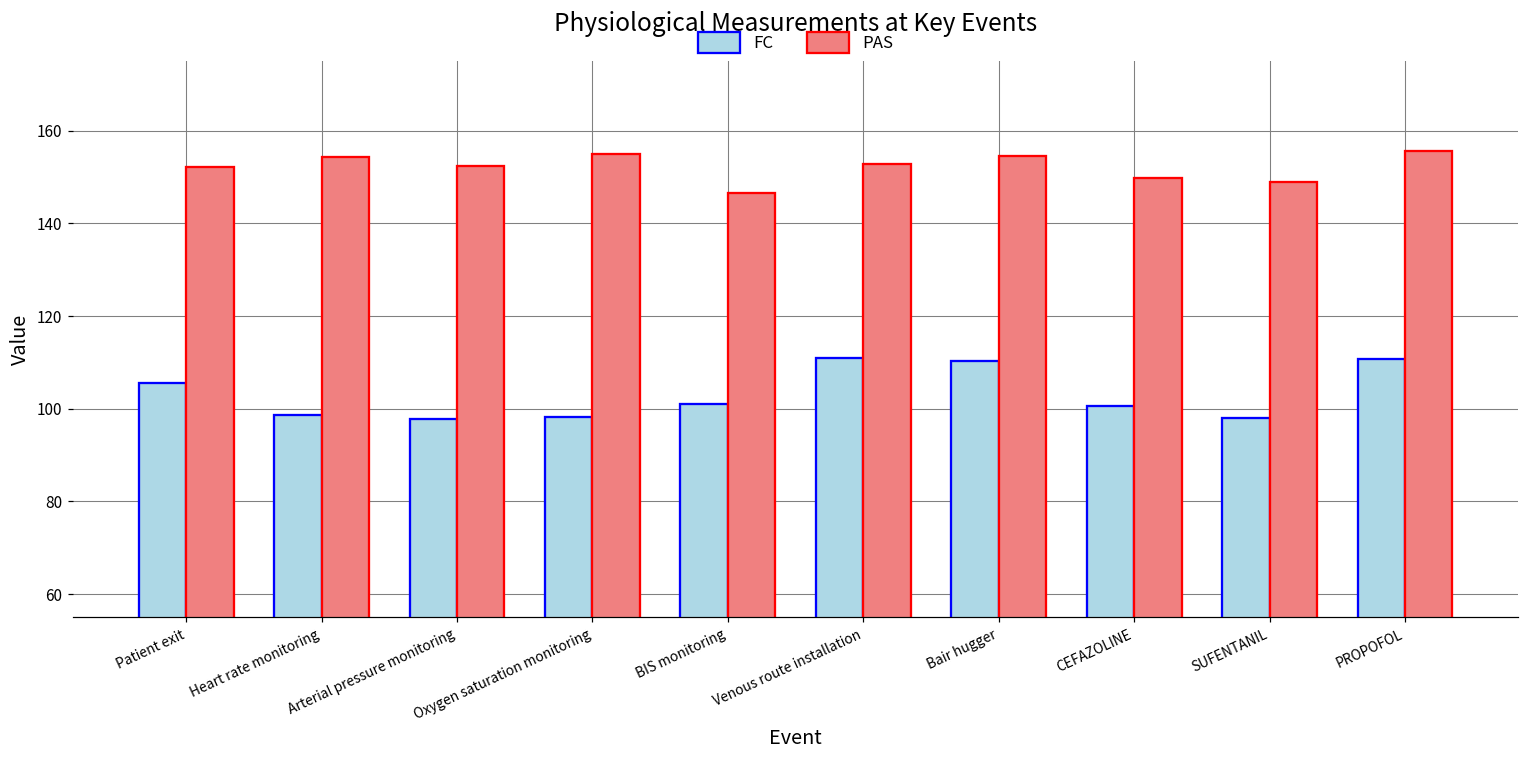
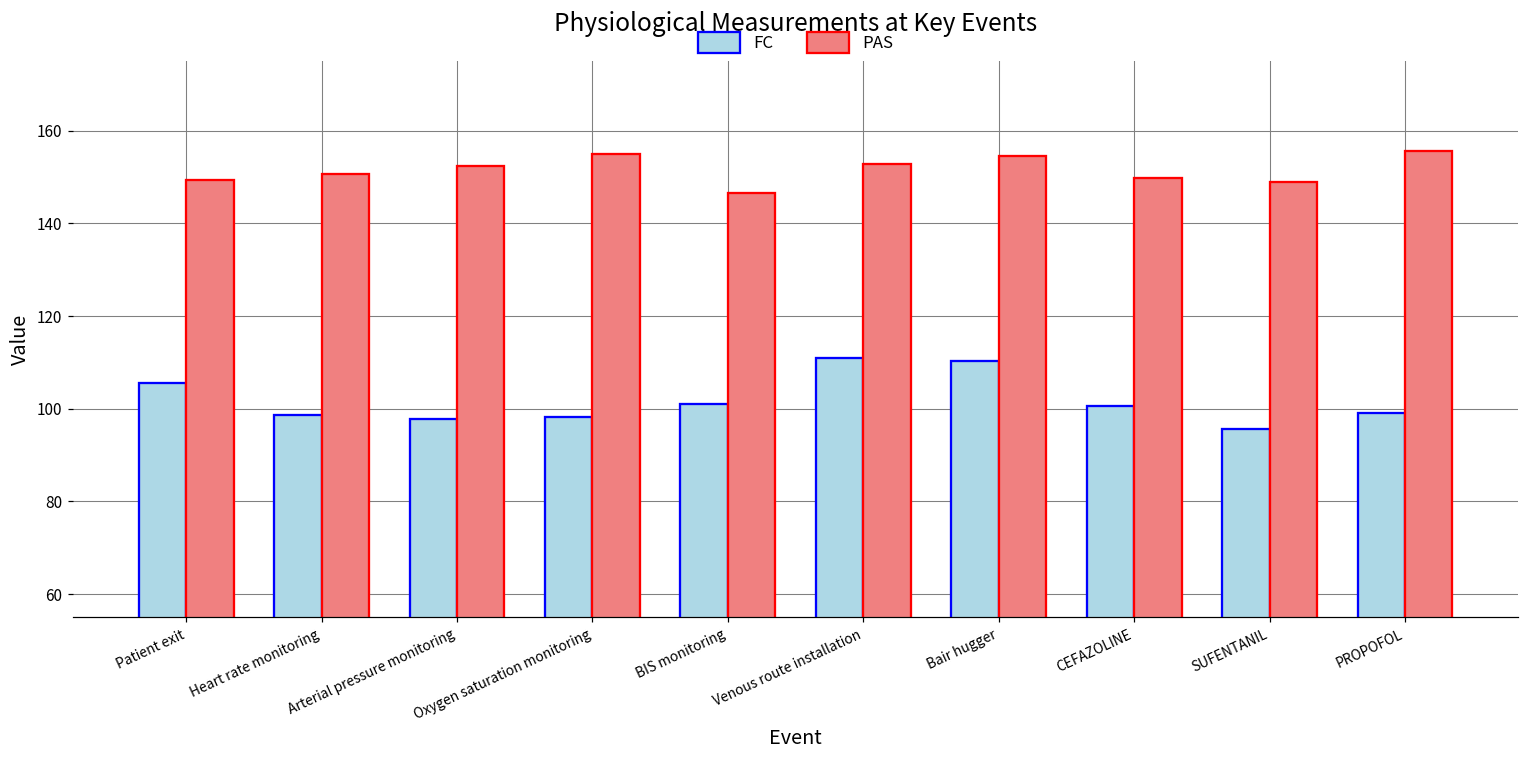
PAS, Patient exit: 152 -> 149
PAS, Heart rate monitoring: 154 -> 151
FC, SUFENTANIL: 98 -> 96
FC, PROPOFOL: 111 -> 99
